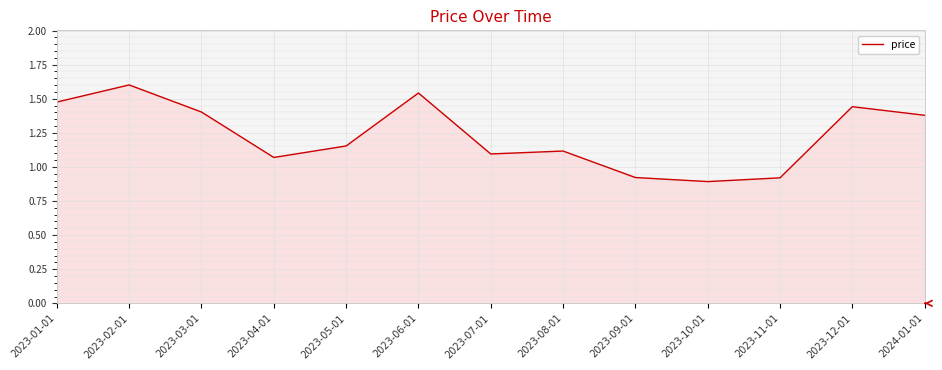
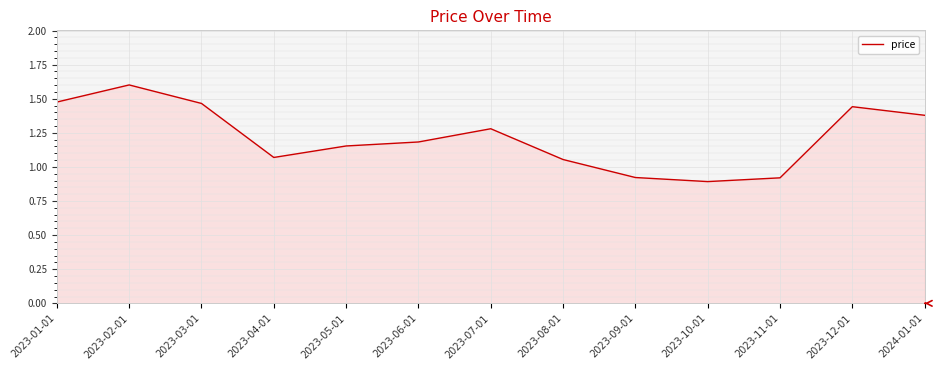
2023-03-01: 1.40 -> 1.47
2023-06-01: 1.54 -> 1.18
2023-07-01: 1.10 -> 1.28
2023-08-01: 1.12 -> 1.05
